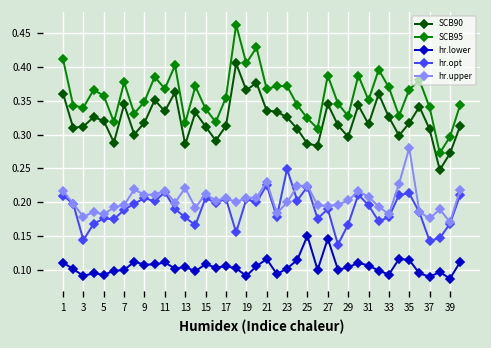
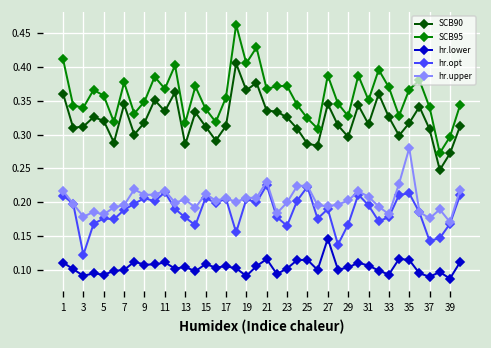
hr.opt, 3: 0.14 -> 0.12
hr.upper, 13: 0.22 -> 0.20
hr.opt, 23: 0.25 -> 0.17
hr.lower, 25: 0.15 -> 0.12
